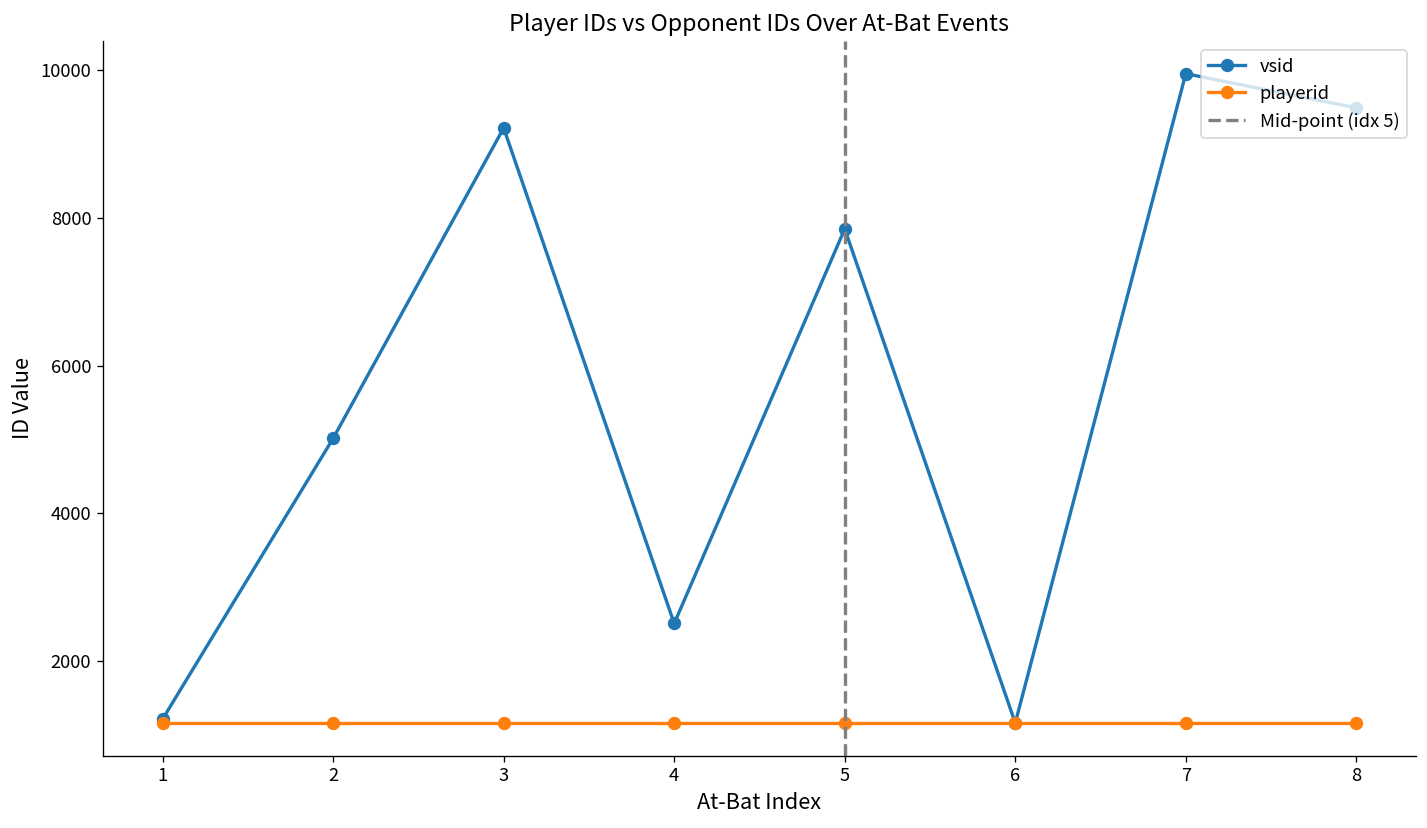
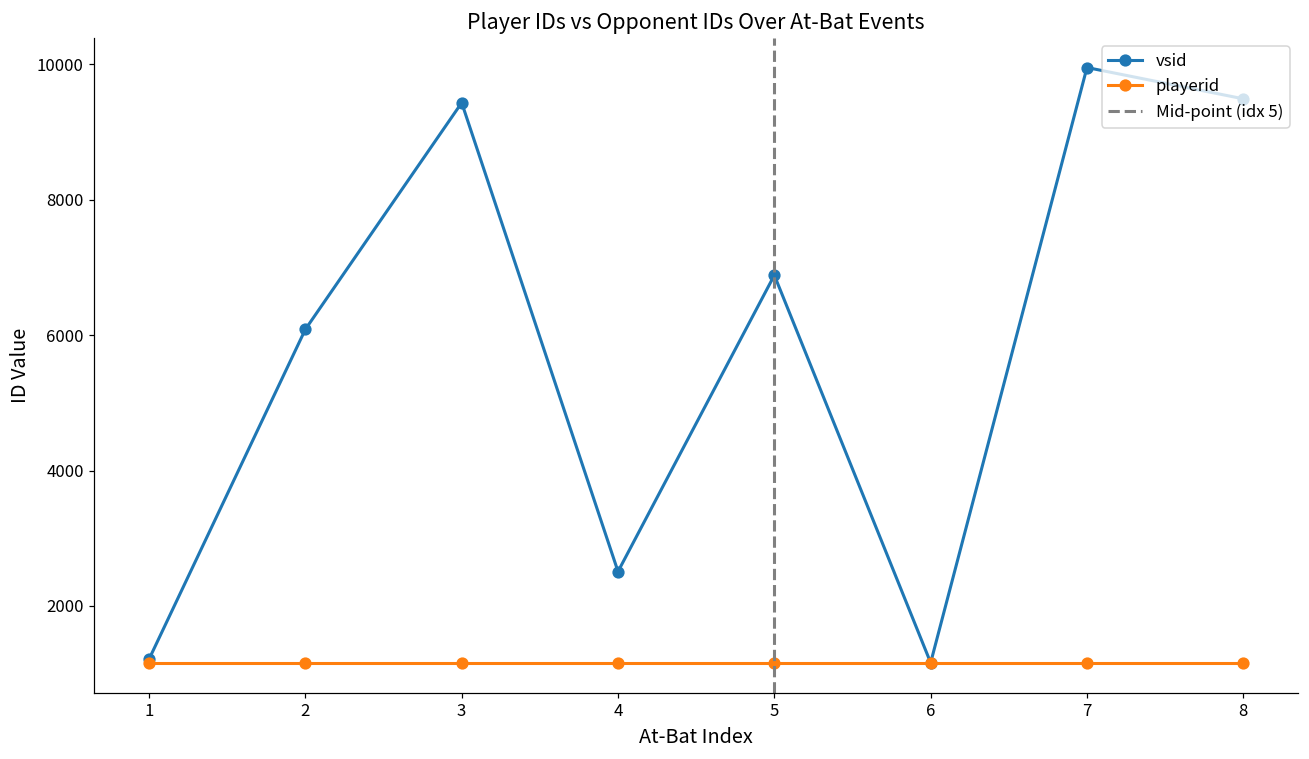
vsid, 2: 5000 -> 6100
vsid, 3: 9200 -> 9400
vsid, 5: 7900 -> 6900
